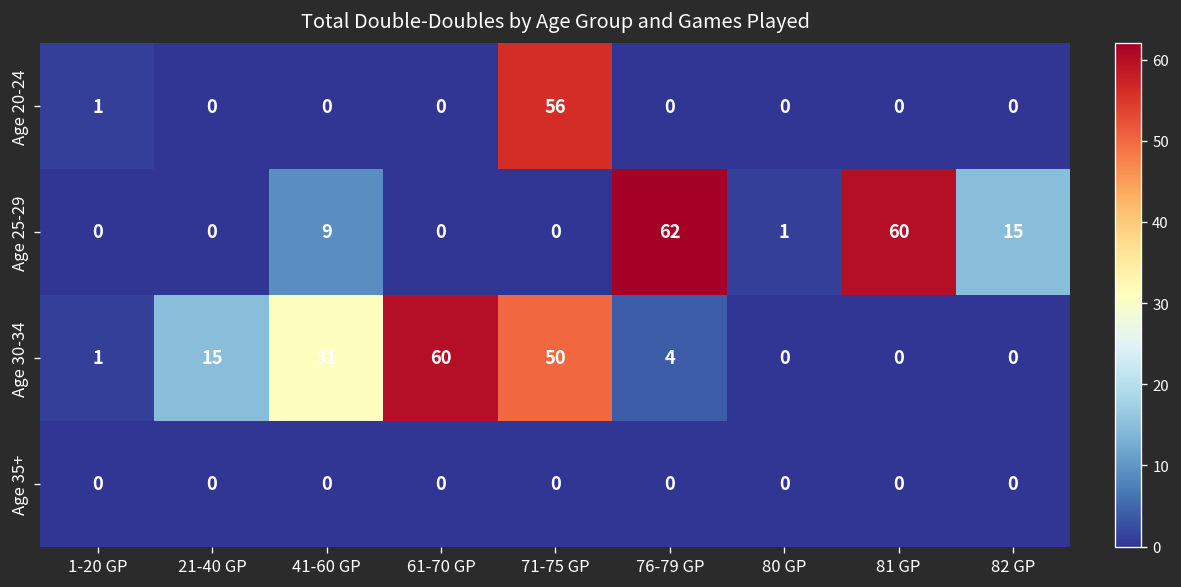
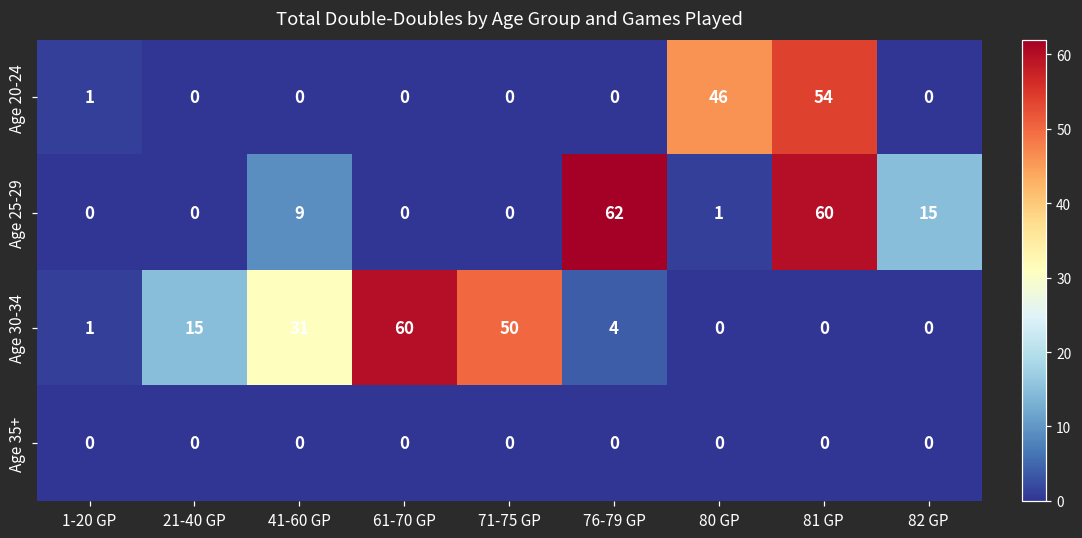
Age 20-24, 71-75 GP: 56 -> 0
Age 20-24, 80 GP: 0 -> 46
Age 20-24, 81 GP: 0 -> 54
